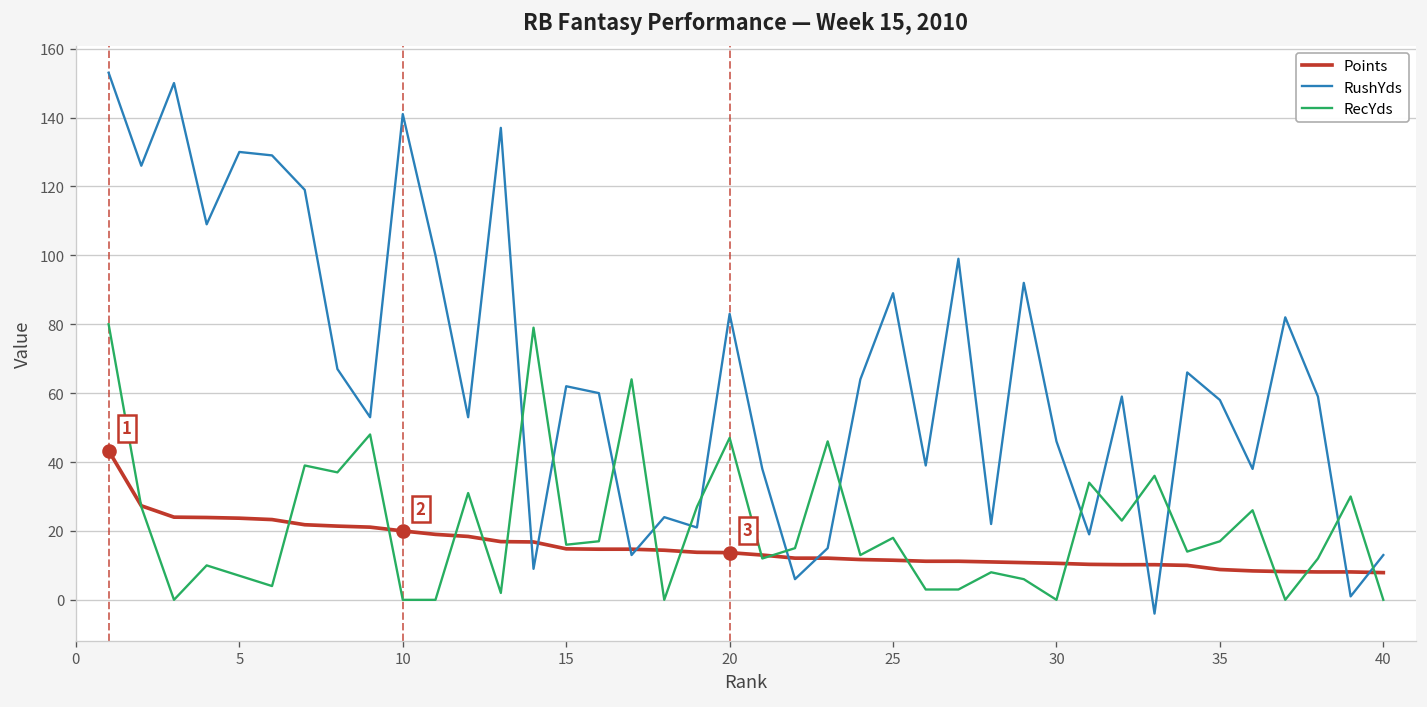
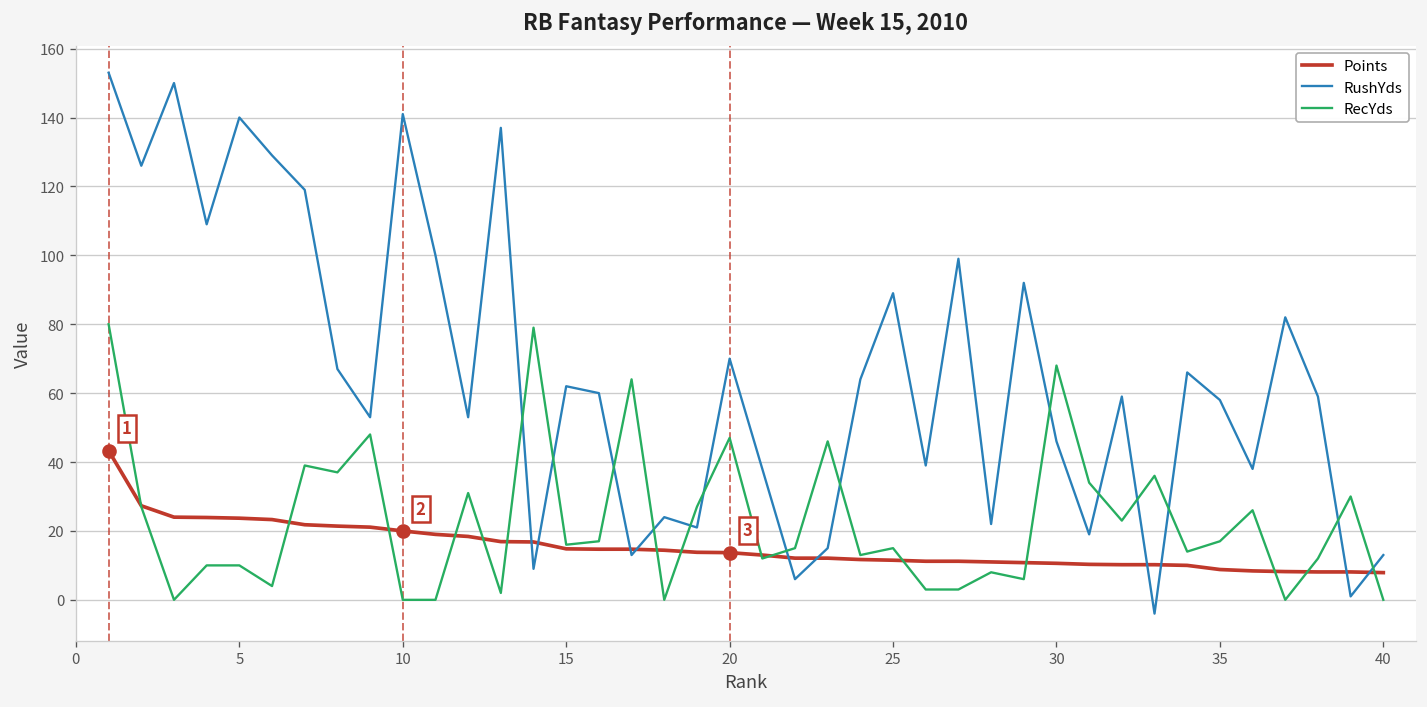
RushYds, 5: 130 -> 140
RecYds, 5: 7 -> 10
RushYds, 20: 83 -> 70
RecYds, 25: 18 -> 15
RecYds, 30: 0 -> 68
